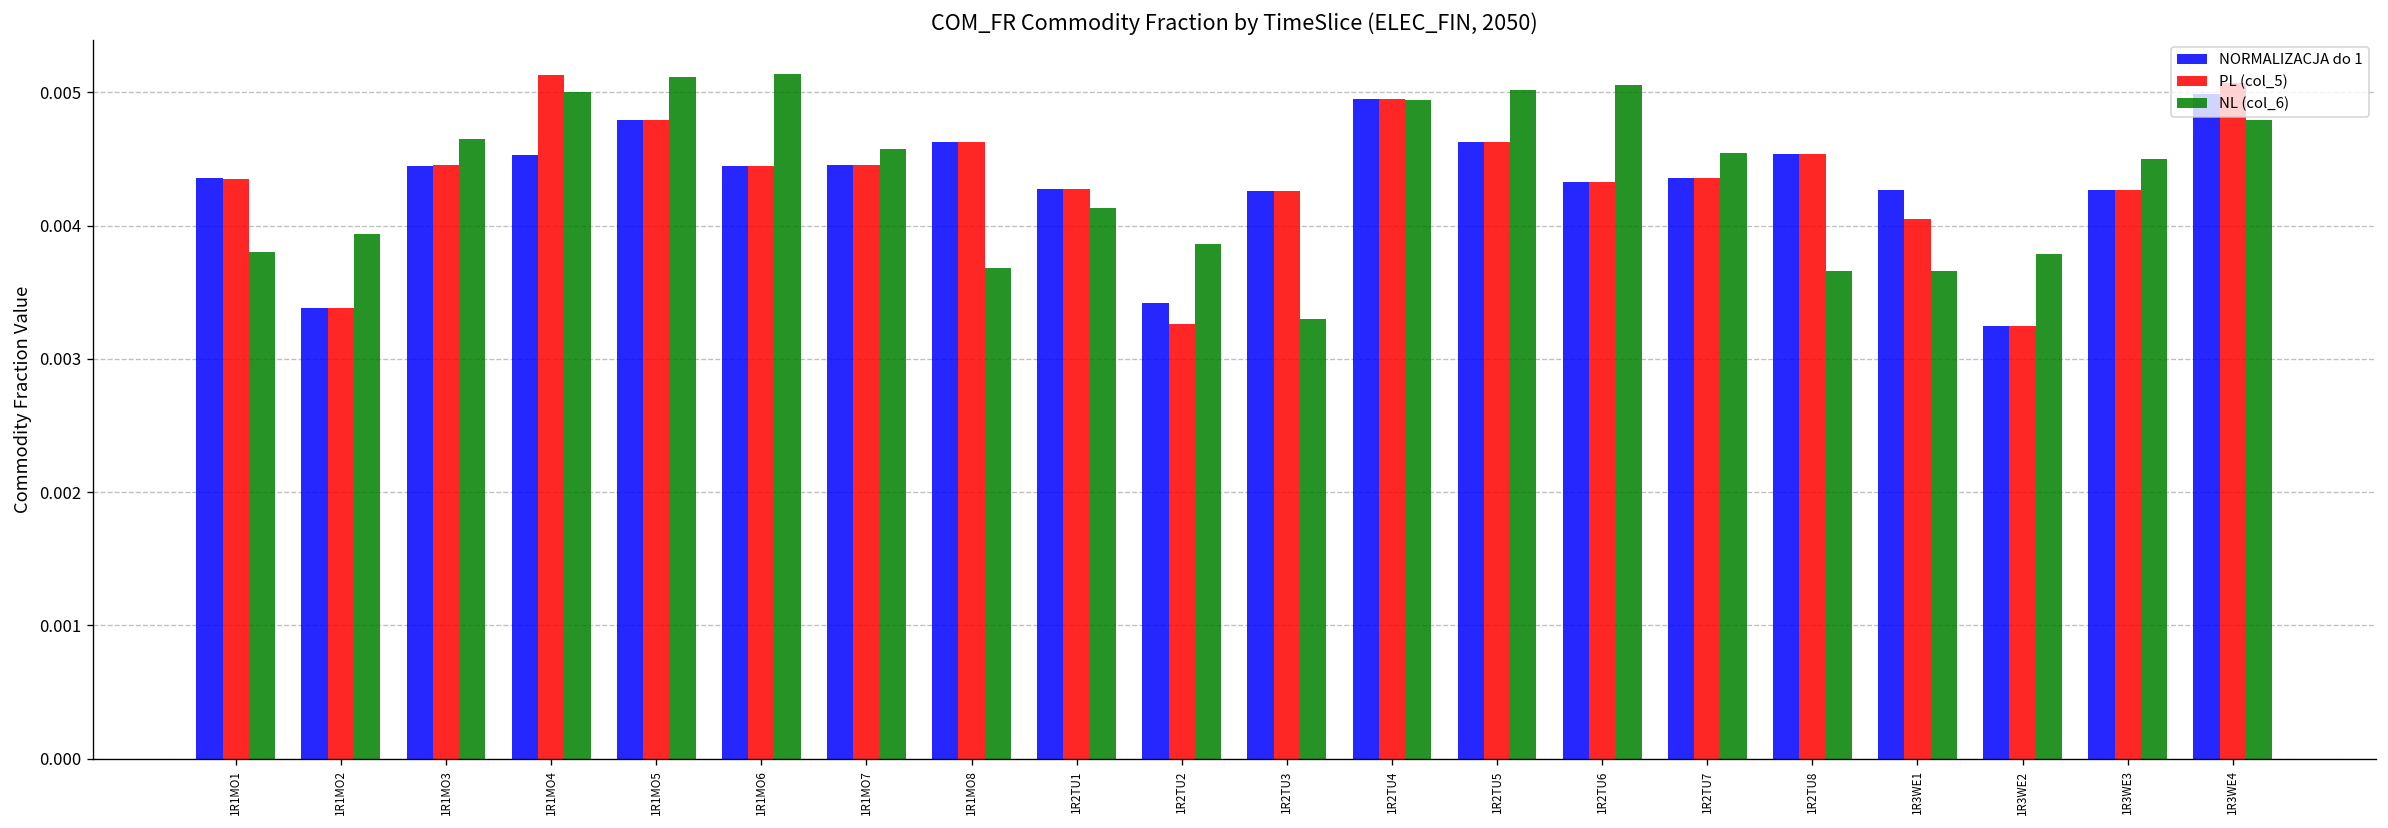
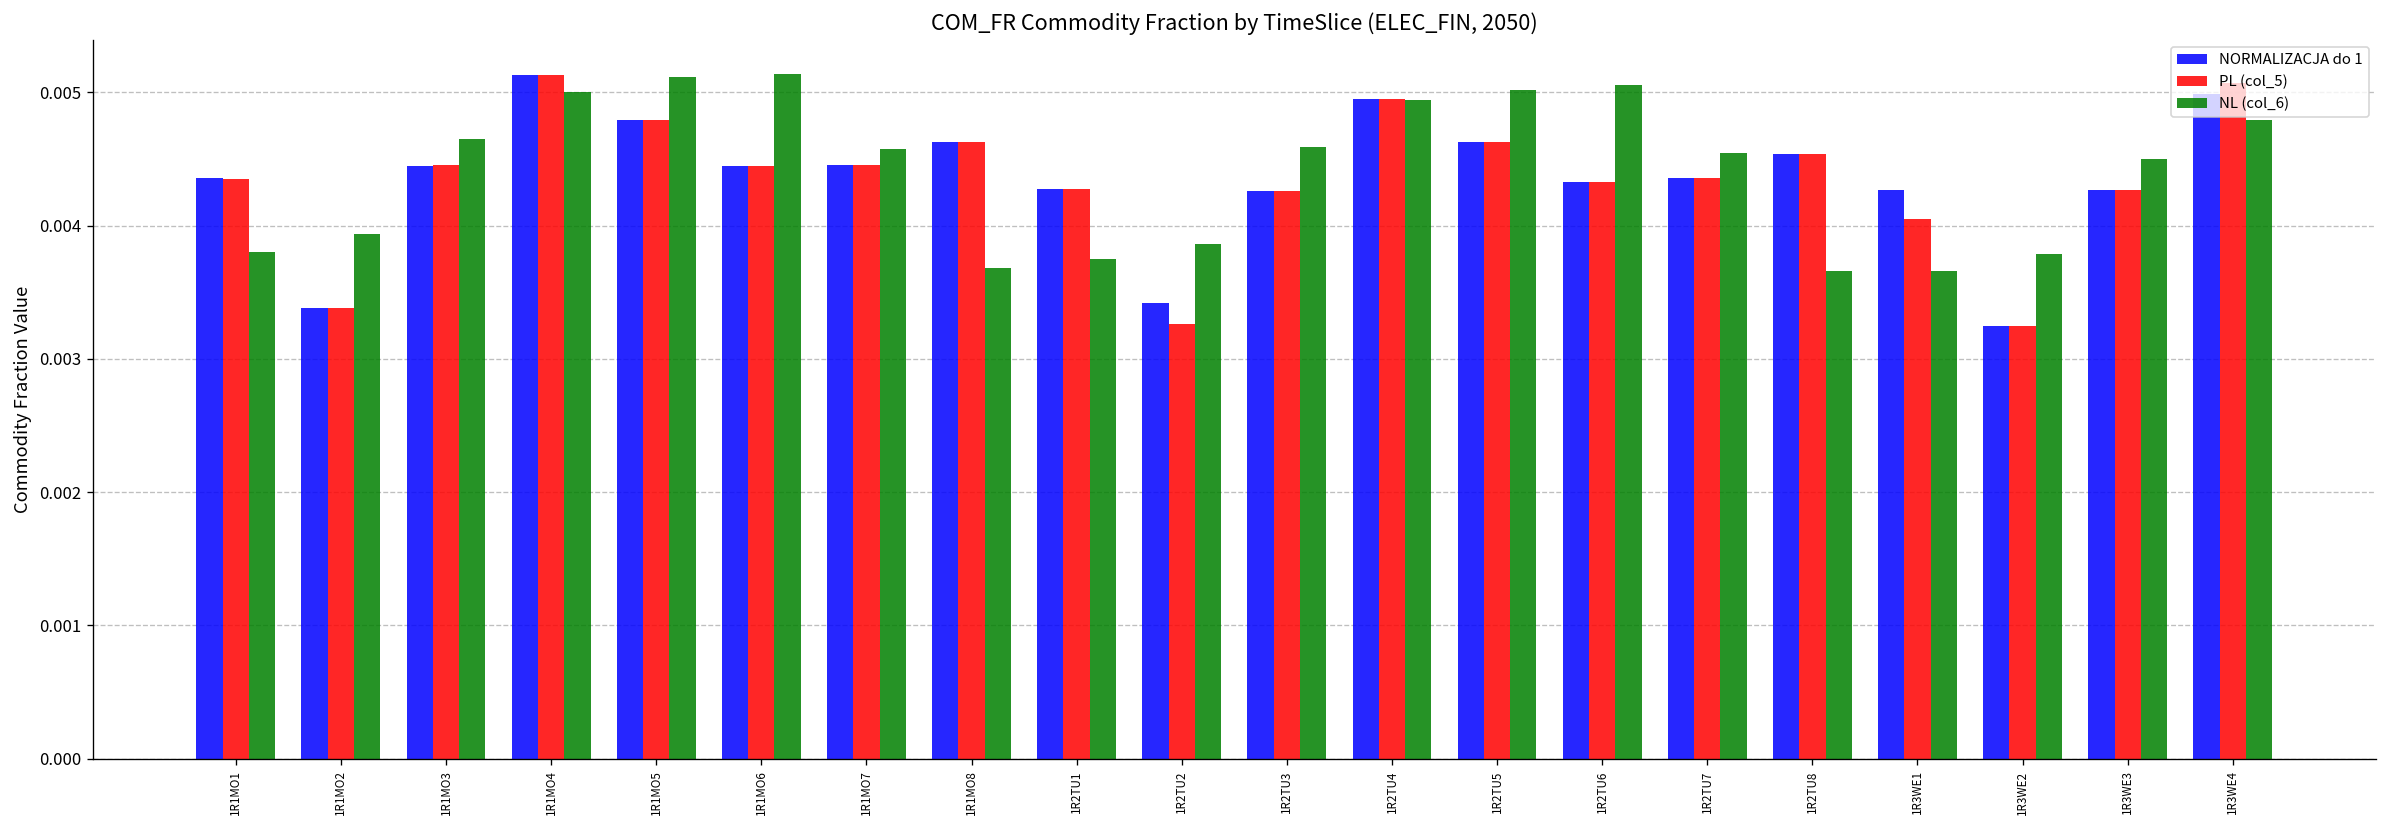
NORMALIZACJA do 1, 1R1MO4: 0.00453 -> 0.00513
NL (col_6), 1R2TU1: 0.00413 -> 0.00375
NL (col_6), 1R2TU3: 0.00330 -> 0.00459
